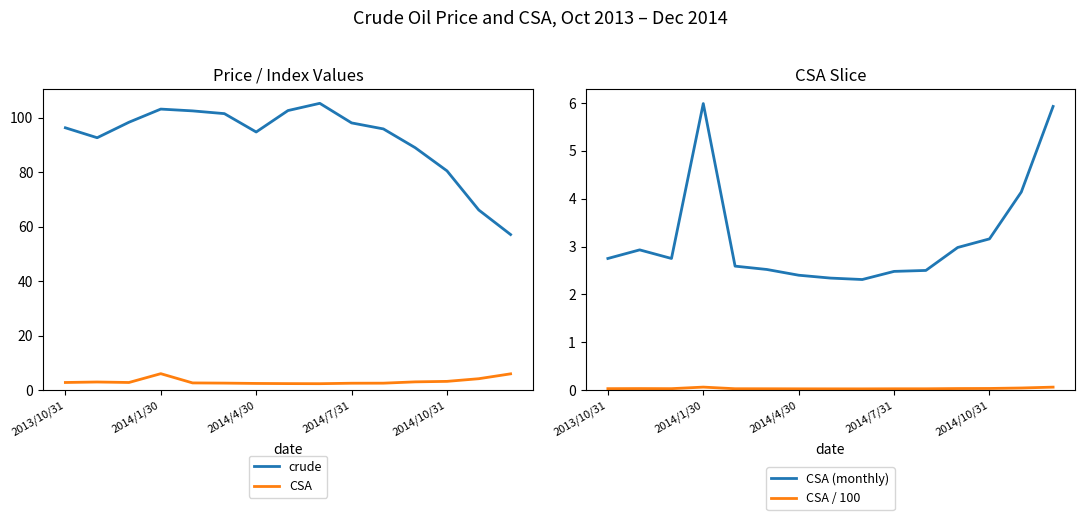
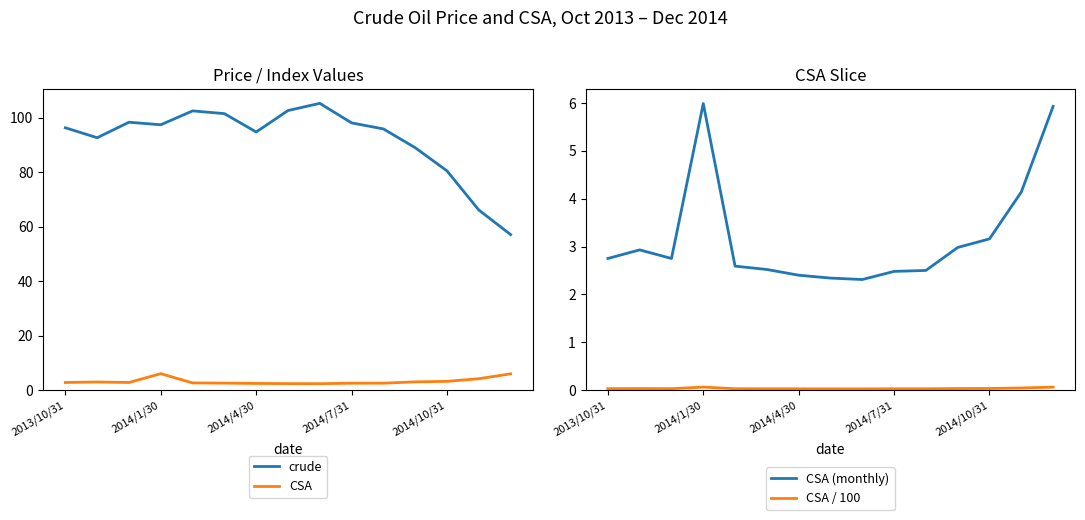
Price / Index Values, crude, 2014/1/30: 103 -> 97
